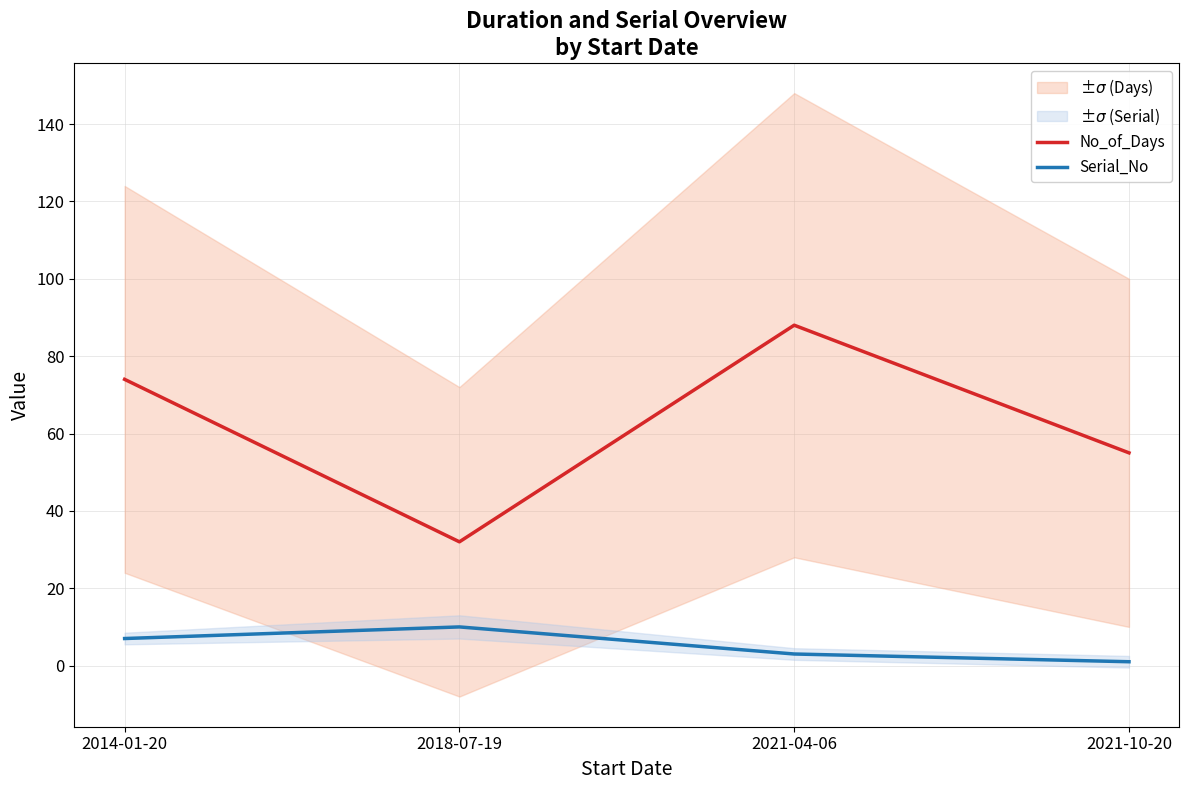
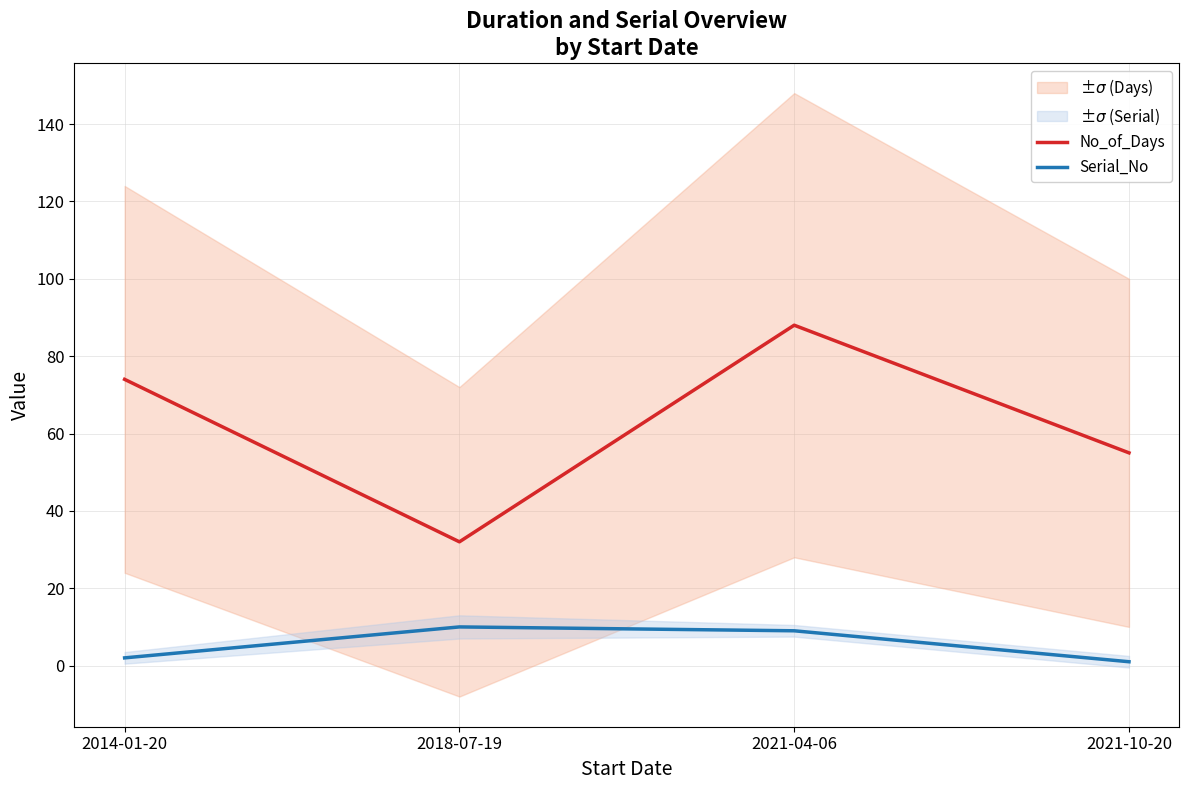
Serial_No, 2014-01-20: 7 -> 2
Serial_No, 2021-04-06: 3 -> 9
